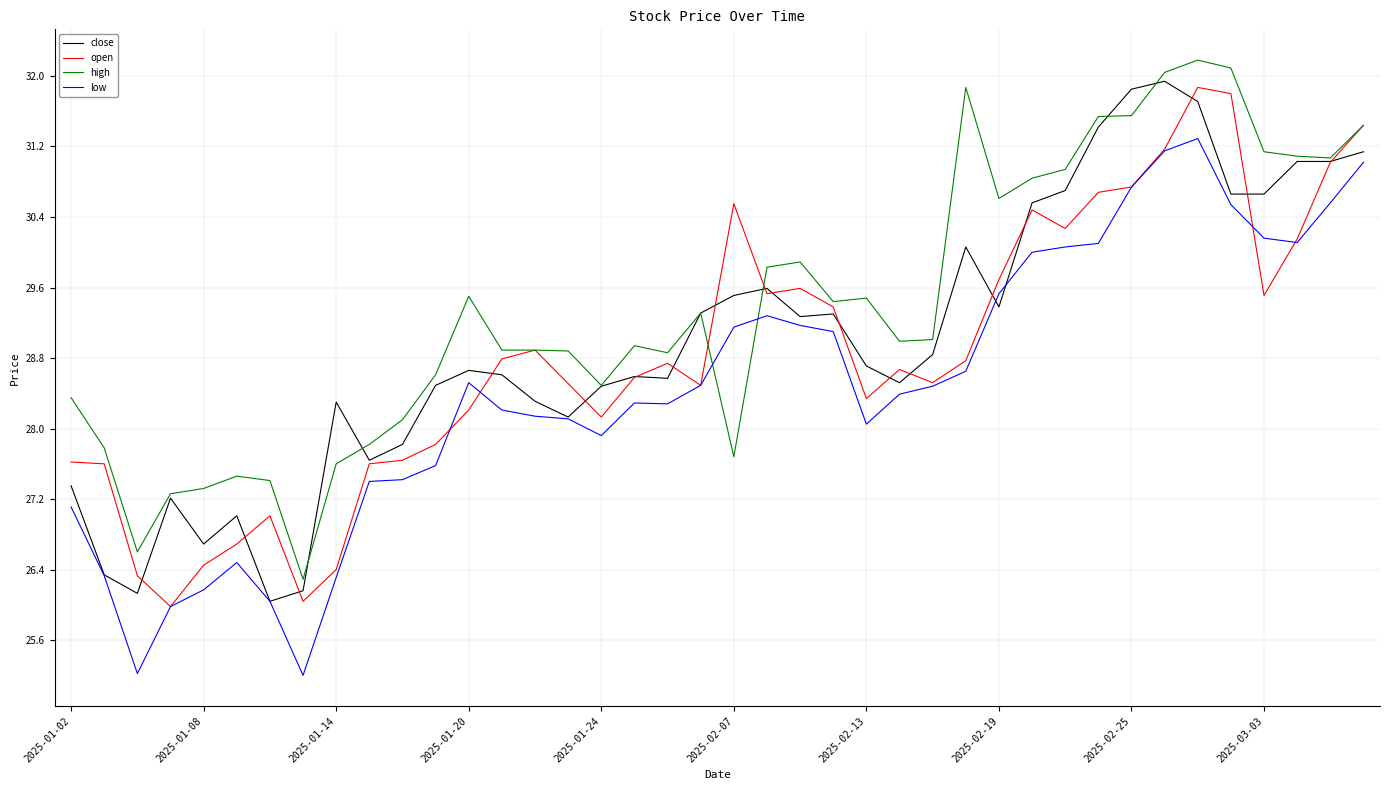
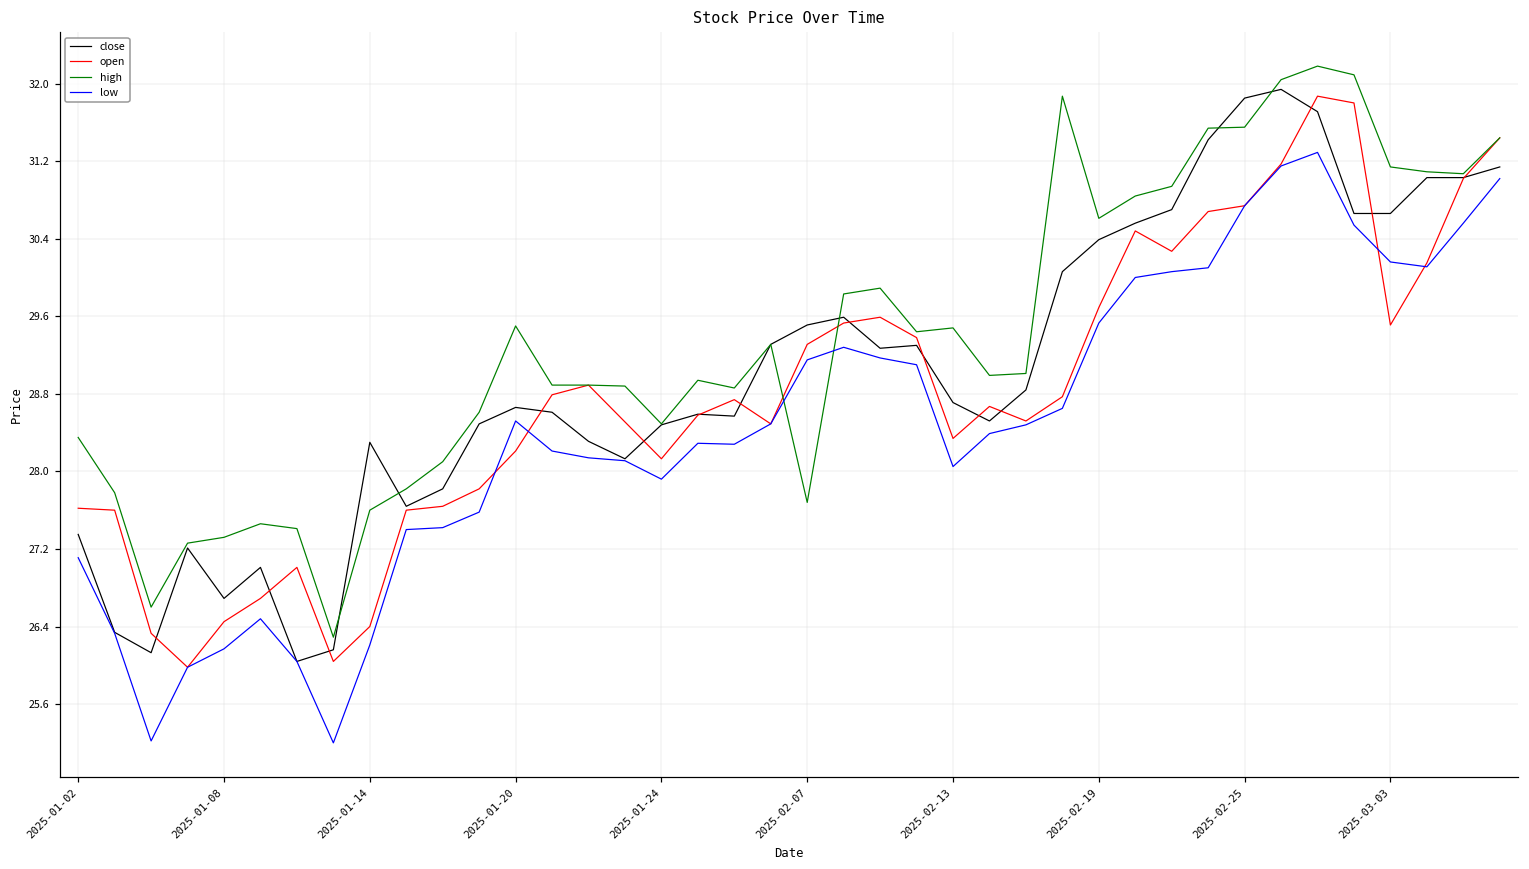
low, 2025-01-14: 26.3 -> 26.2
open, 2025-02-07: 30.6 -> 29.3
close, 2025-02-19: 29.4 -> 30.4
